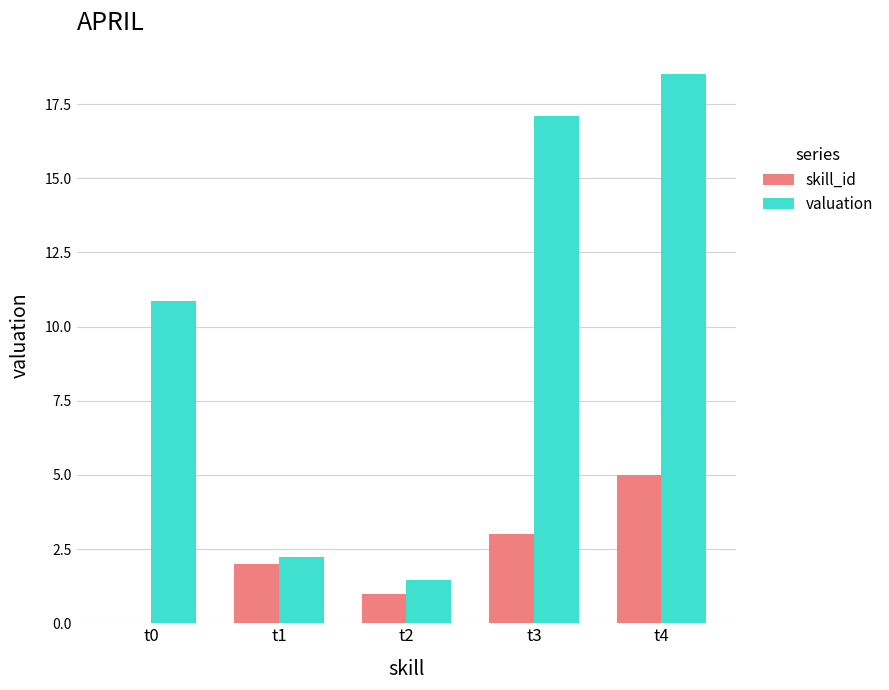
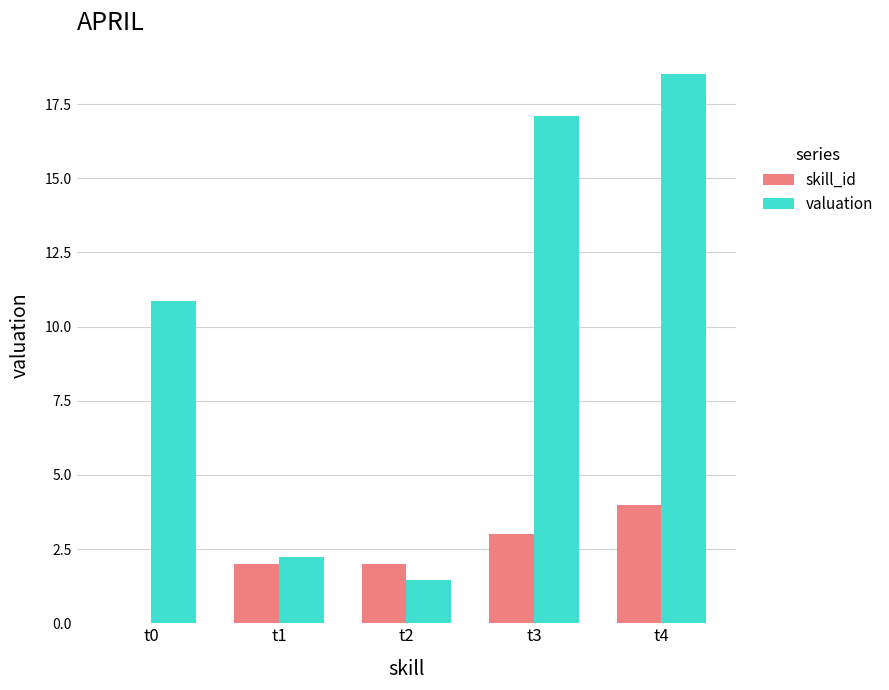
skill_id, t2: 1 -> 2
skill_id, t4: 5 -> 4
